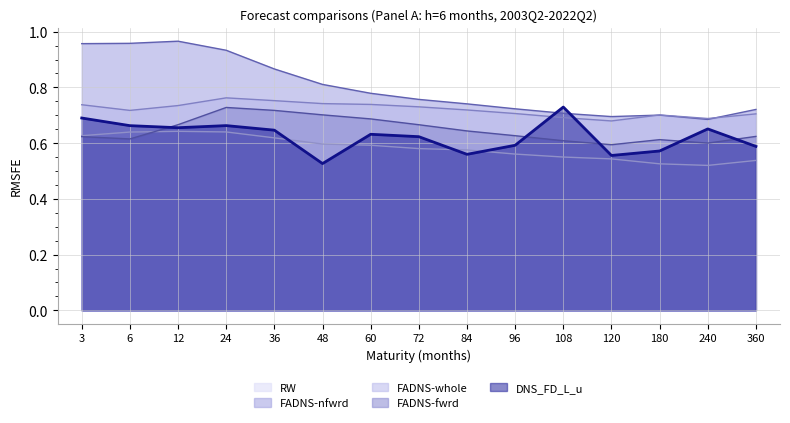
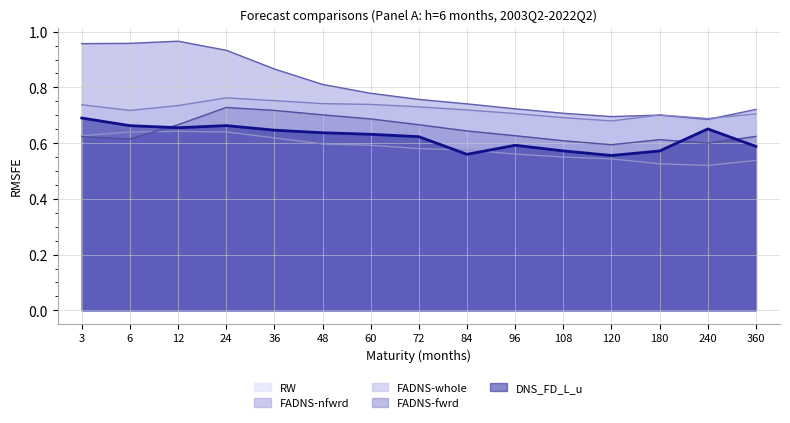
DNS_FD_L_u, 48: 0.53 -> 0.64
DNS_FD_L_u, 108: 0.73 -> 0.57
